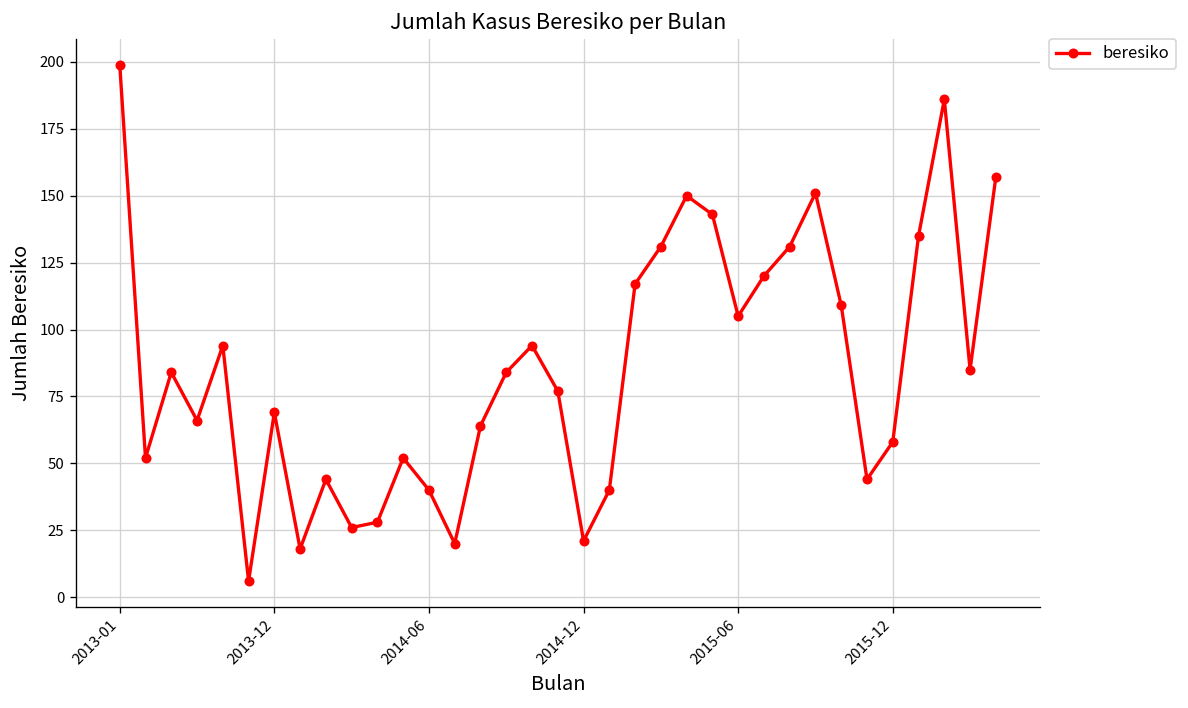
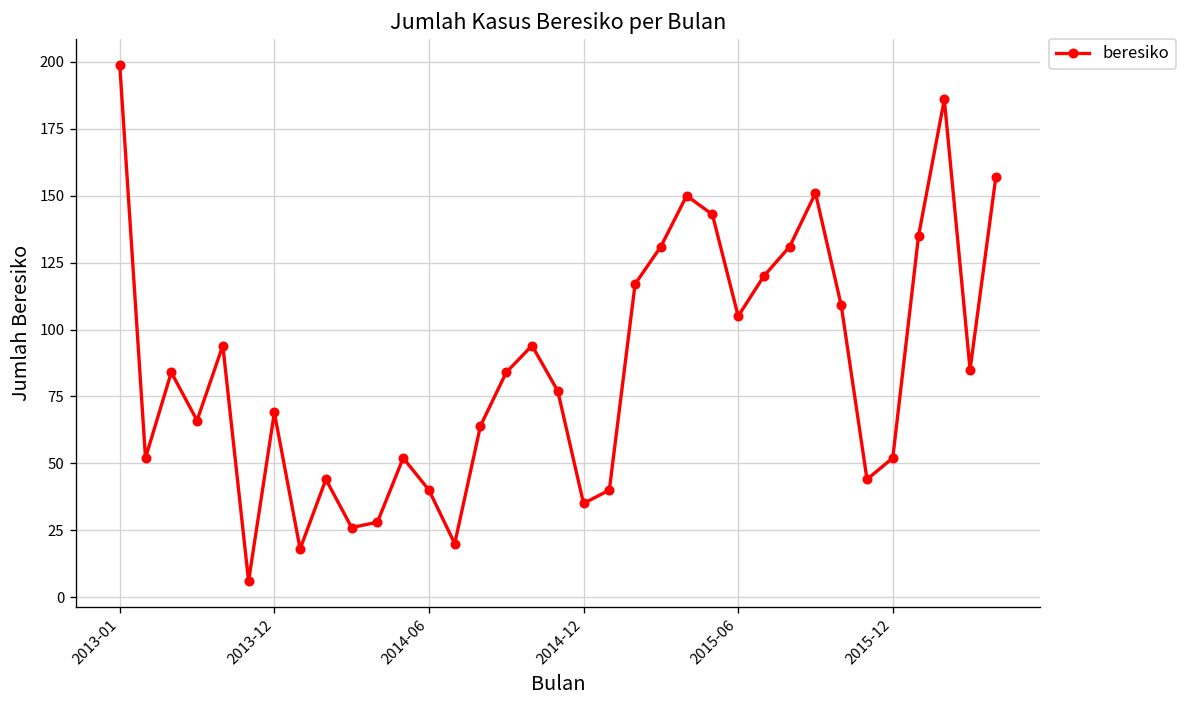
2014-12: 21 -> 35
2015-12: 58 -> 52
